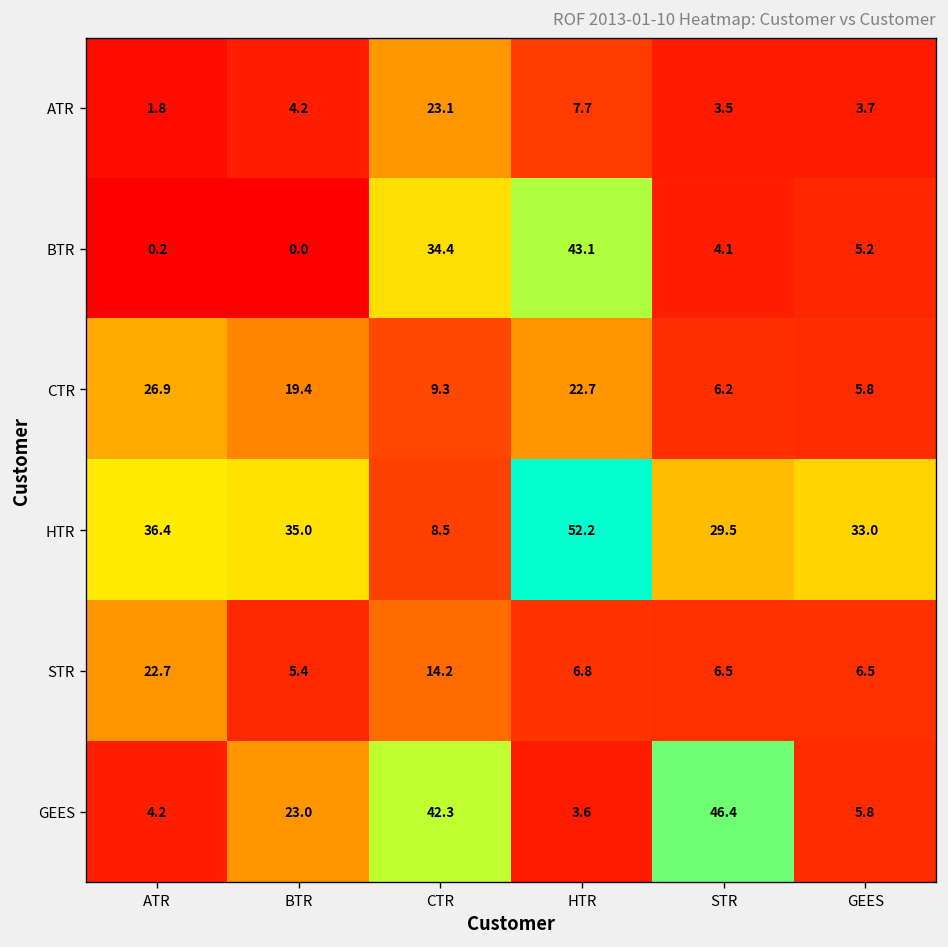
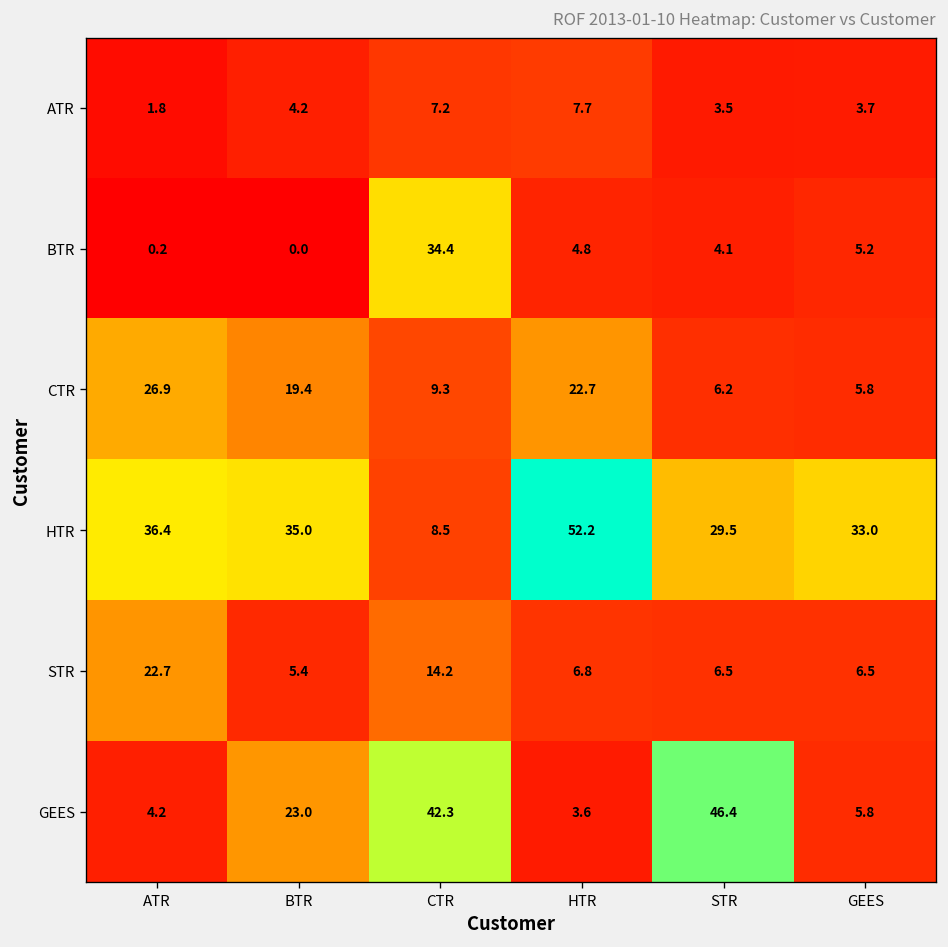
ATR, CTR: 23.1 -> 7.2
BTR, HTR: 43.1 -> 4.8
